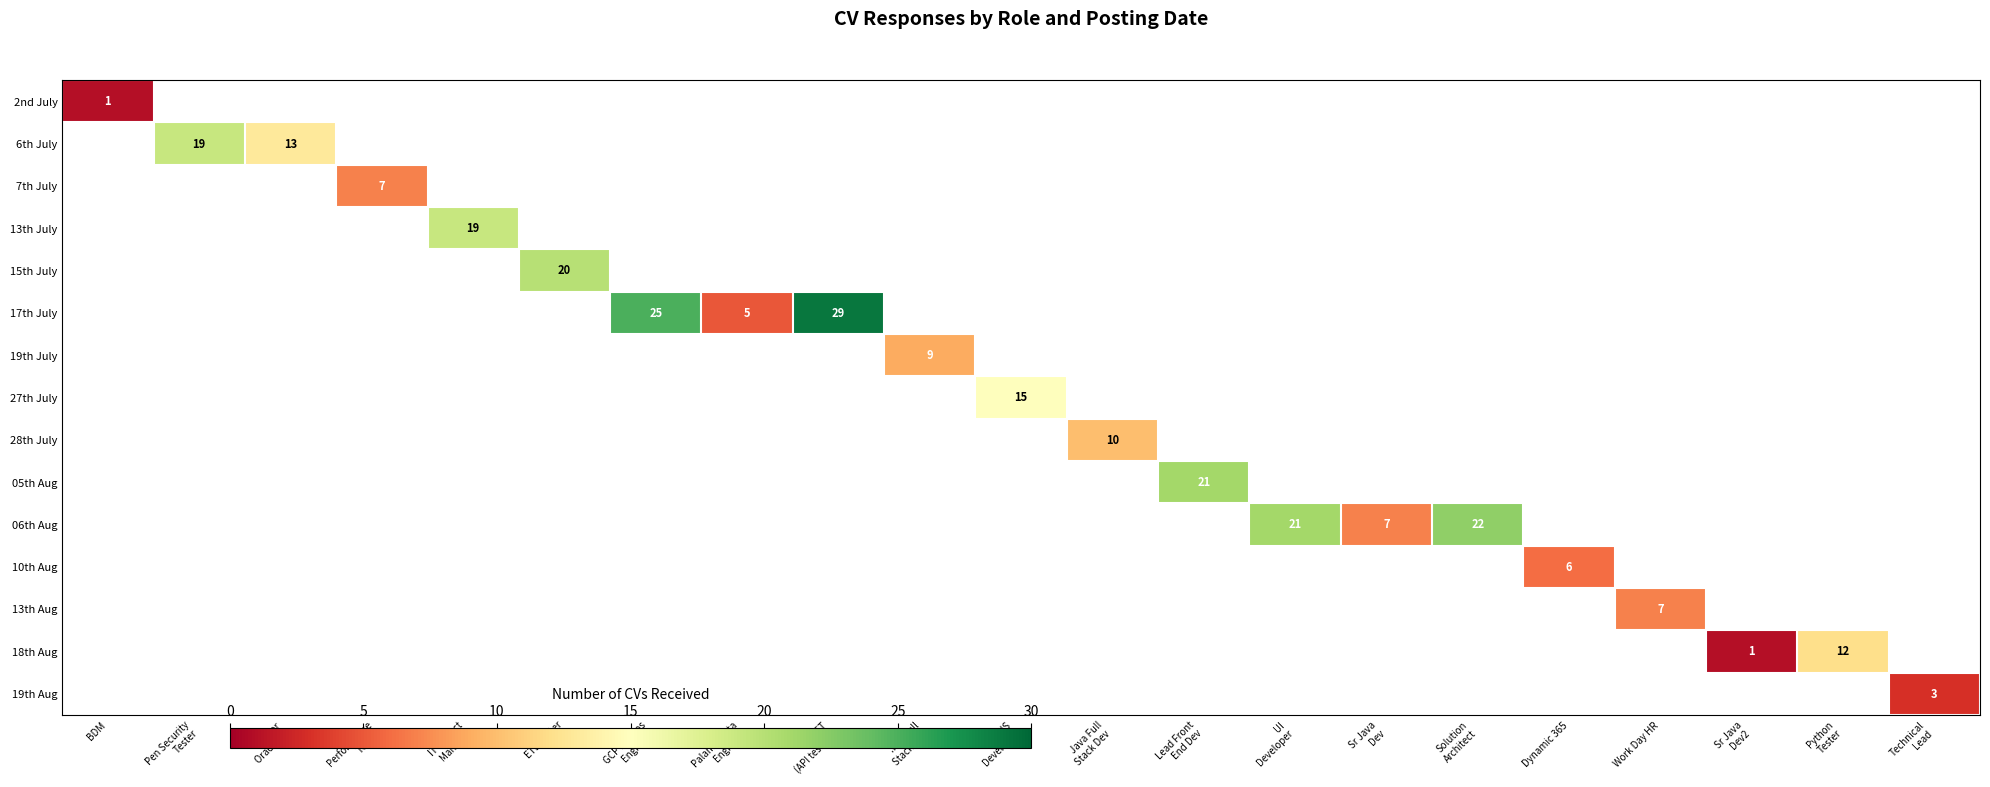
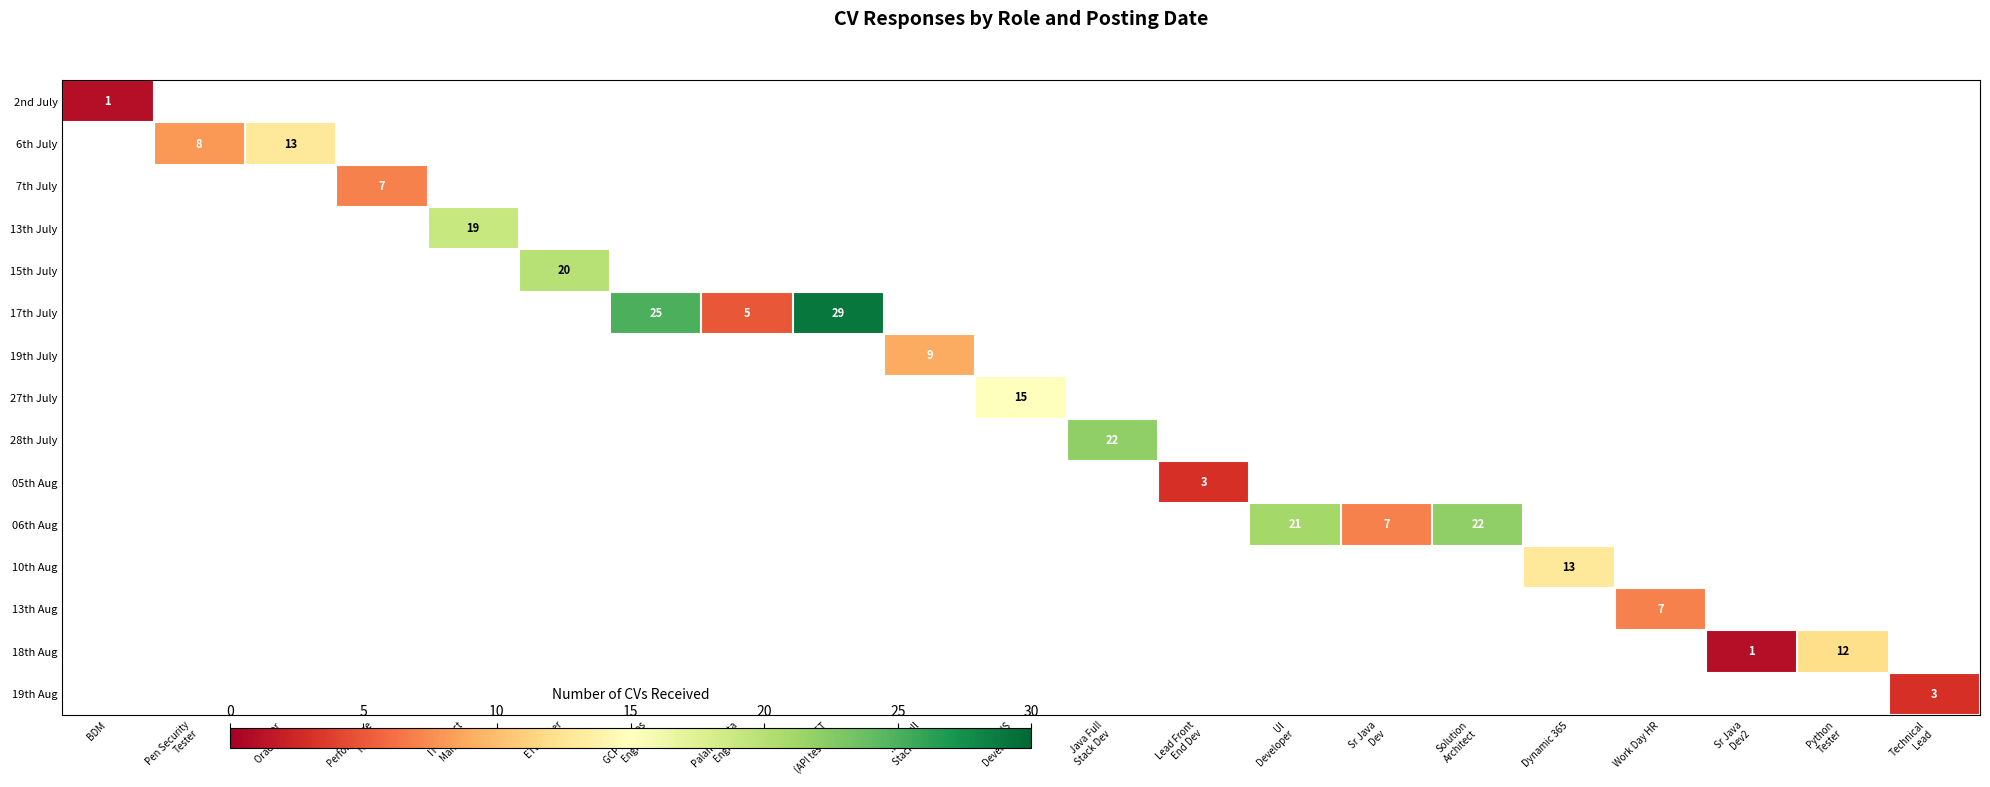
6th July, Pen Security Tester: 19 -> 8
28th July, Java Full Stack Dev: 10 -> 22
05th Aug, Lead Front End Dev: 21 -> 3
10th Aug, Dynamic 365: 6 -> 13
